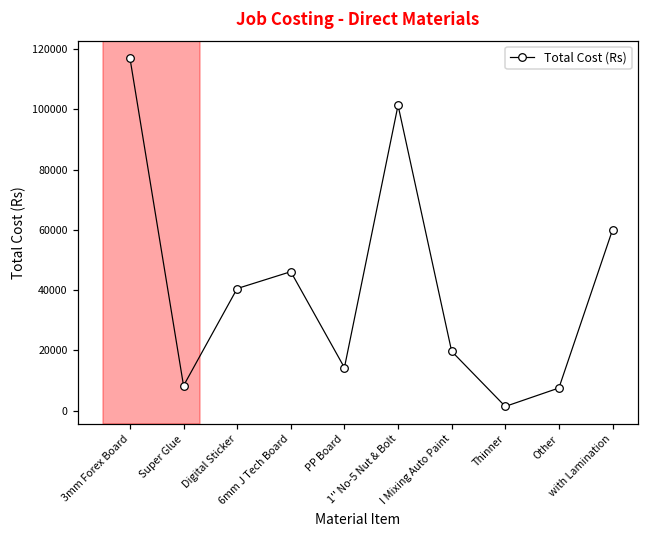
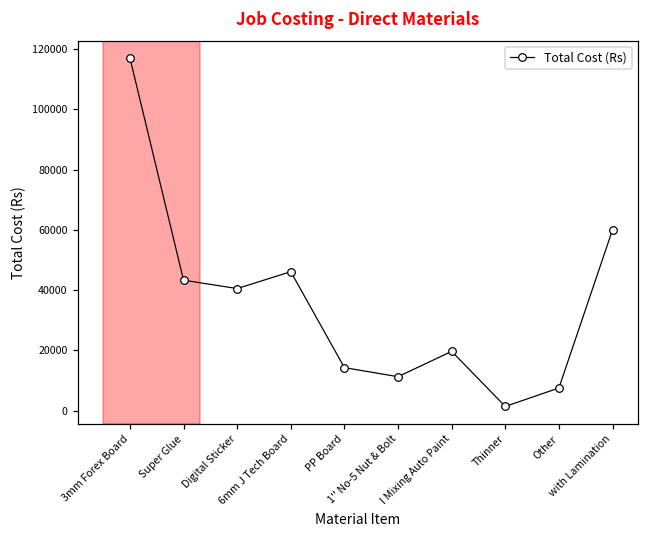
Super Glue: 8000 -> 43000
1'' No-5 Nut & Bolt: 101000 -> 11000
